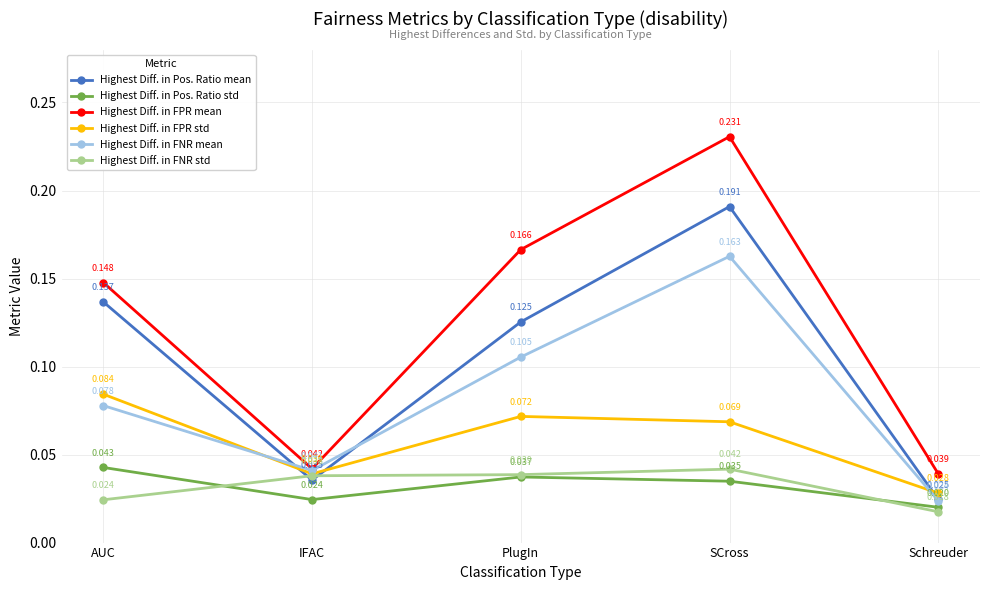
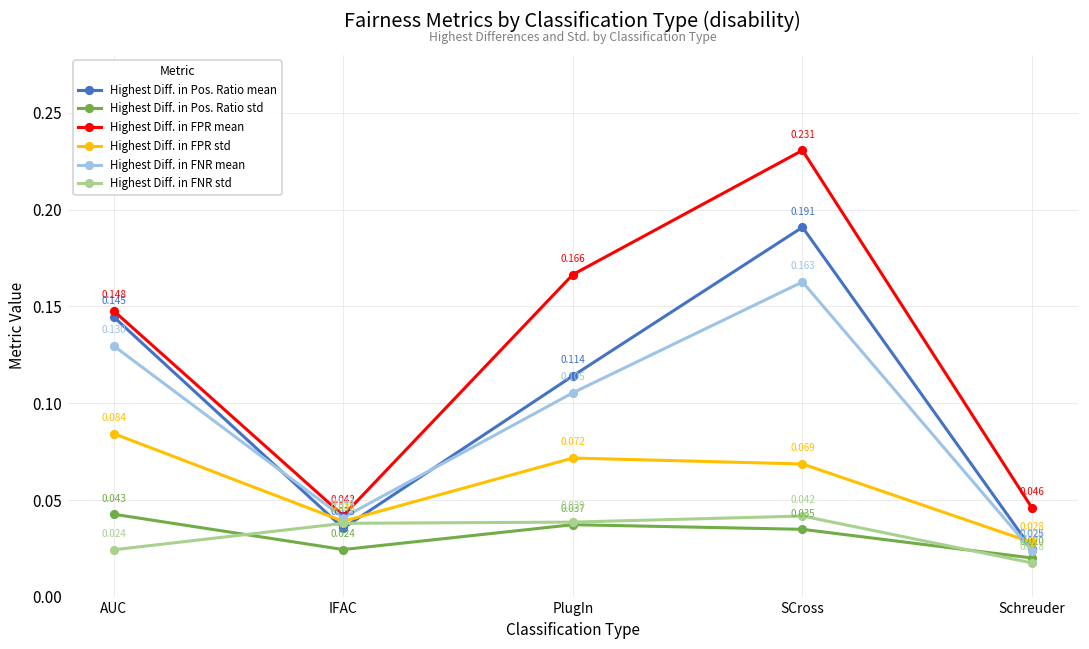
Highest Diff. in Pos. Ratio mean, AUC: 0.137 -> 0.145
Highest Diff. in FNR mean, AUC: 0.078 -> 0.130
Highest Diff. in Pos. Ratio mean, PlugIn: 0.125 -> 0.114
Highest Diff. in FPR mean, Schreuder: 0.039 -> 0.046
